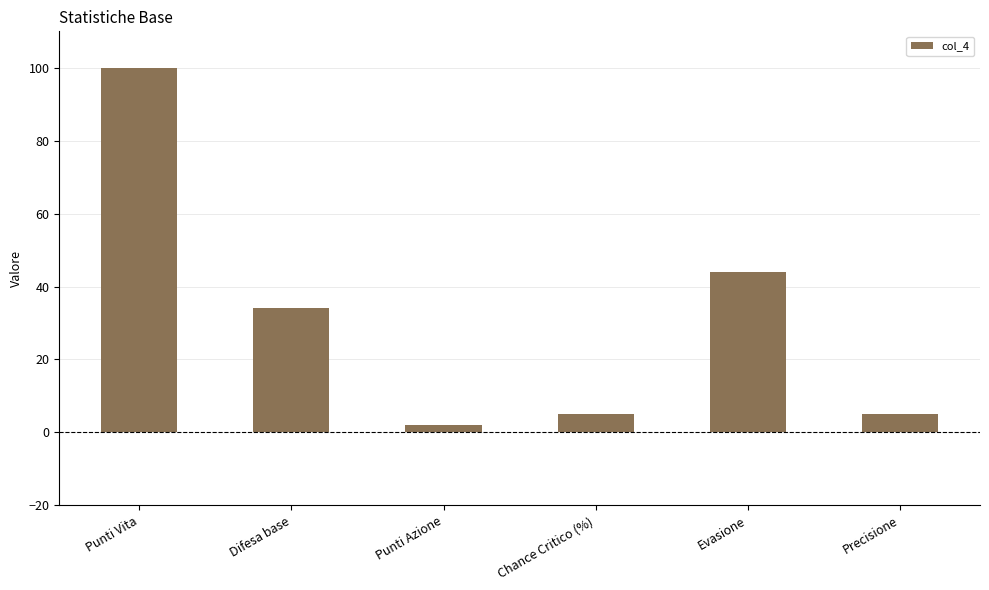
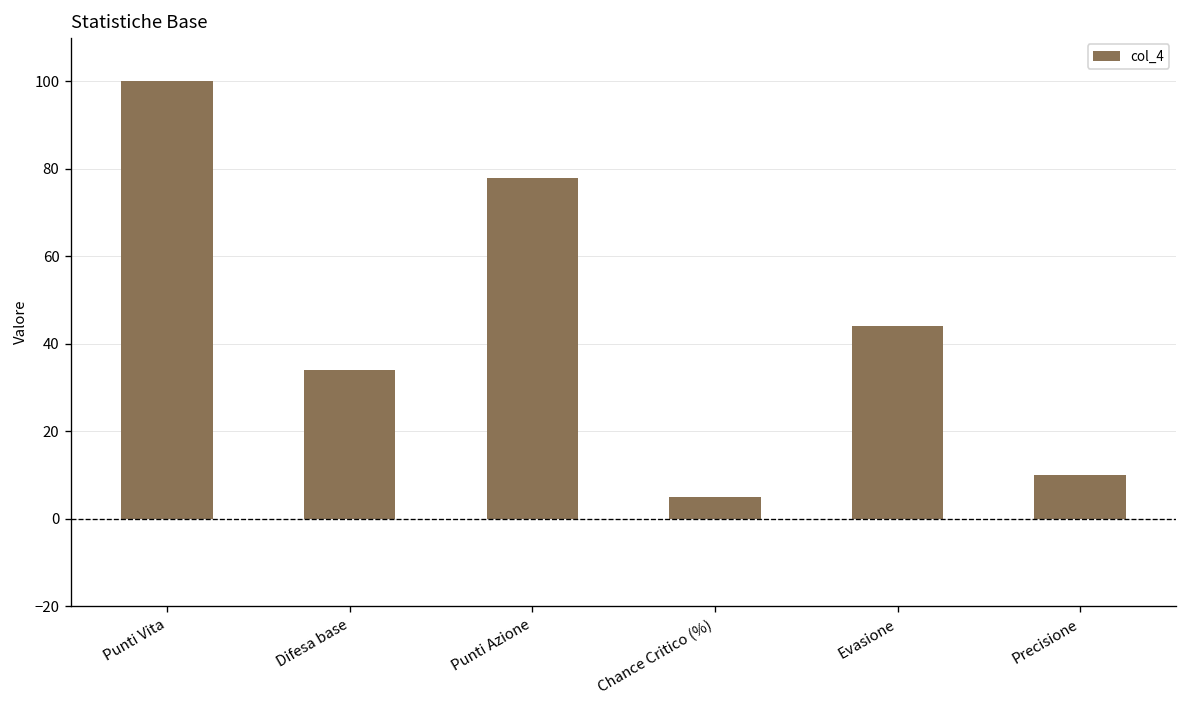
Punti Azione: 2 -> 78
Precisione: 5 -> 10
